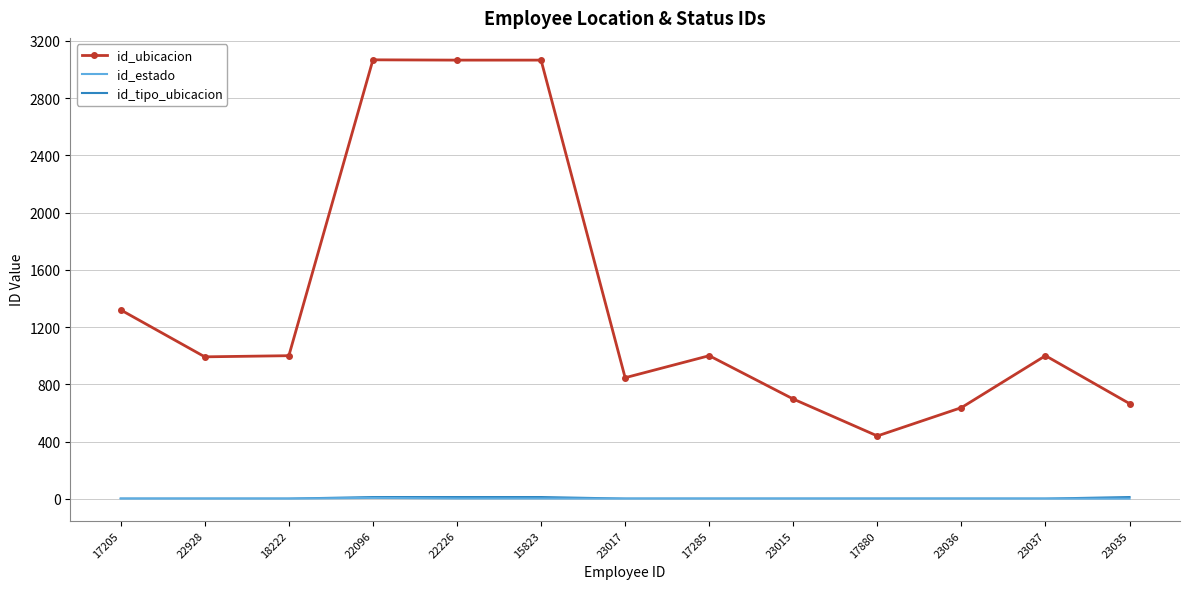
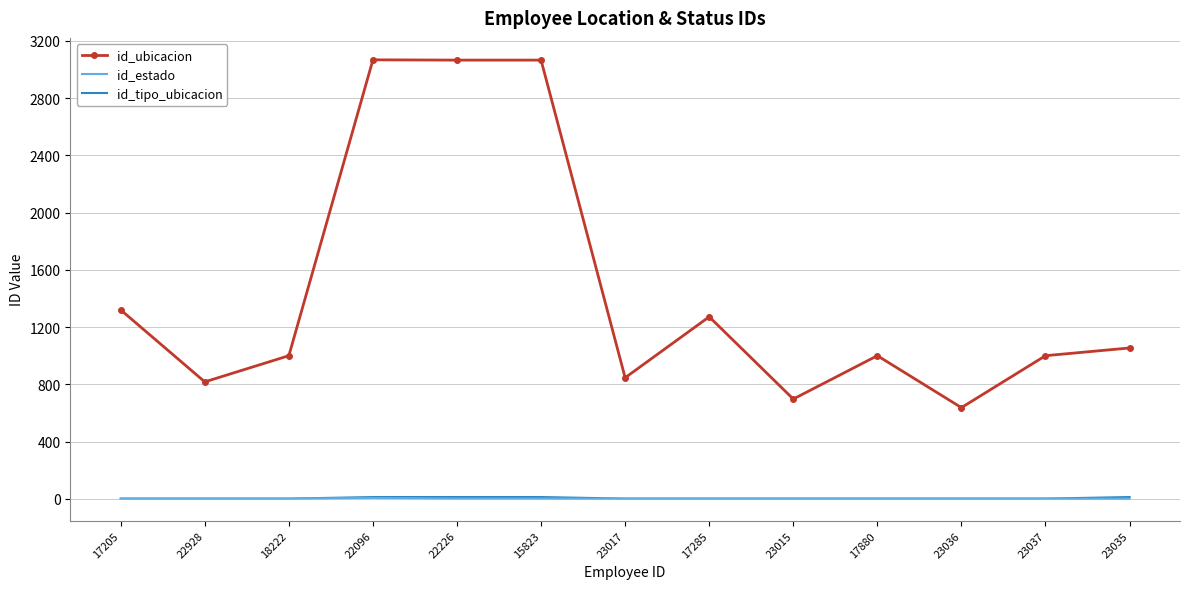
id_ubicacion, 22928: 990 -> 820
id_ubicacion, 17285: 1000 -> 1270
id_ubicacion, 17880: 440 -> 1000
id_ubicacion, 23035: 670 -> 1050
